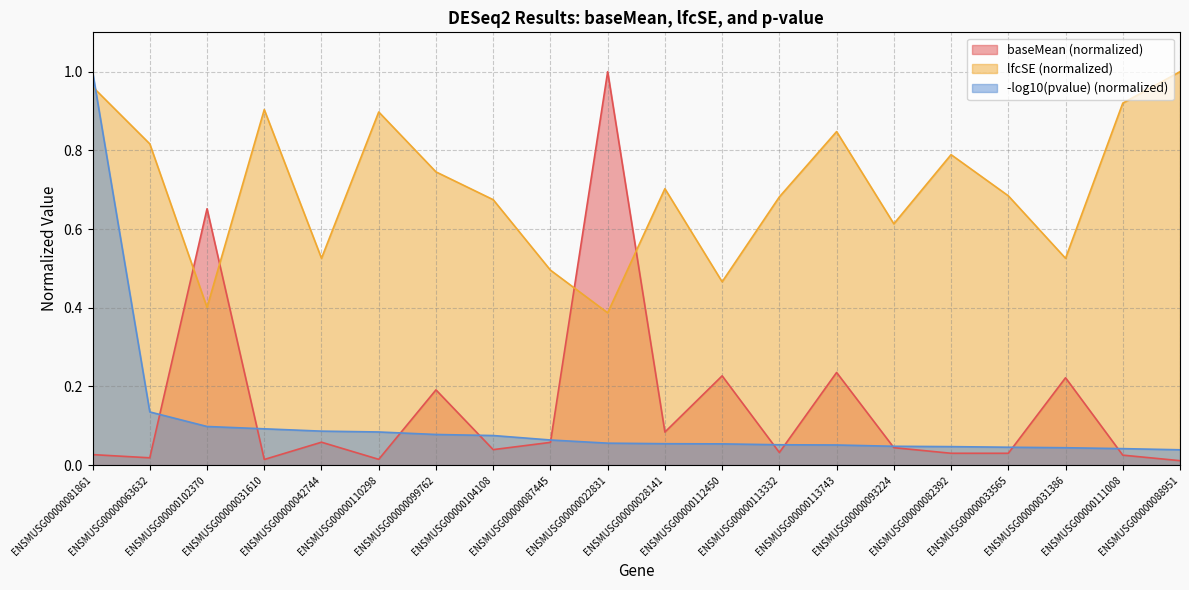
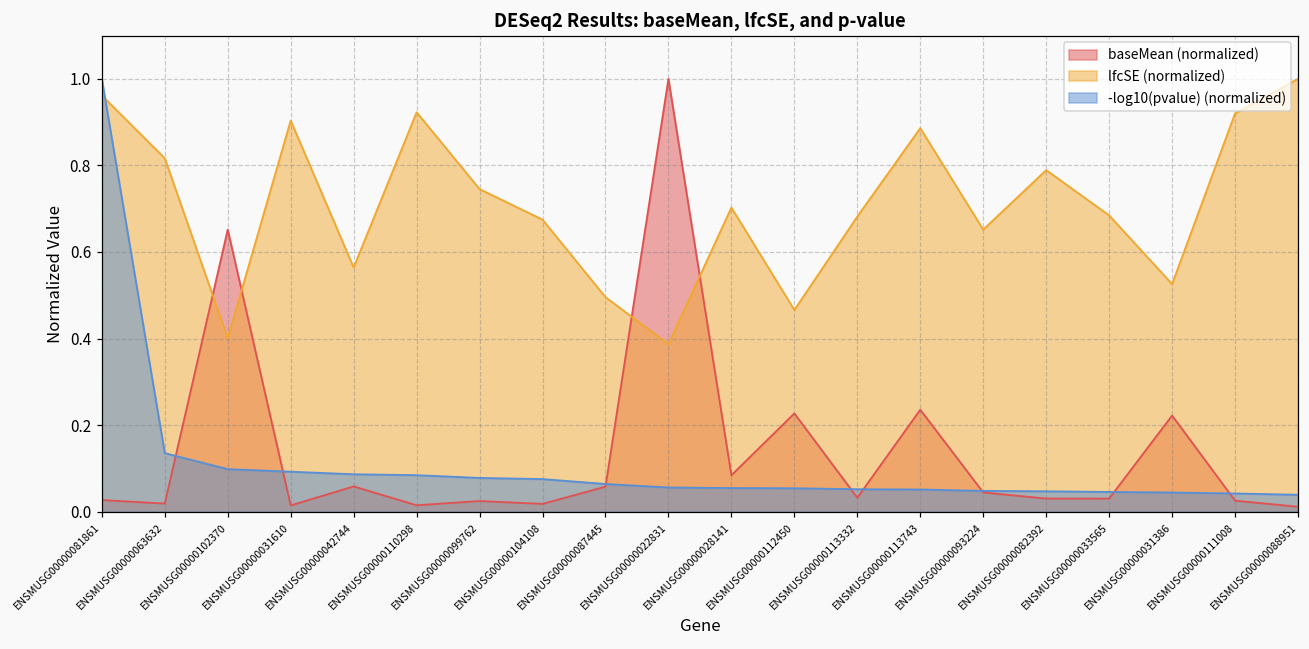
lfcSE (normalized), ENSMUSG00000042744: 0.53 -> 0.56
lfcSE (normalized), ENSMUSG00000110298: 0.90 -> 0.92
baseMean (normalized), ENSMUSG00000099762: 0.19 -> 0.02
baseMean (normalized), ENSMUSG00000104108: 0.04 -> 0.02
lfcSE (normalized), ENSMUSG00000113743: 0.85 -> 0.89
lfcSE (normalized), ENSMUSG00000093224: 0.61 -> 0.65
